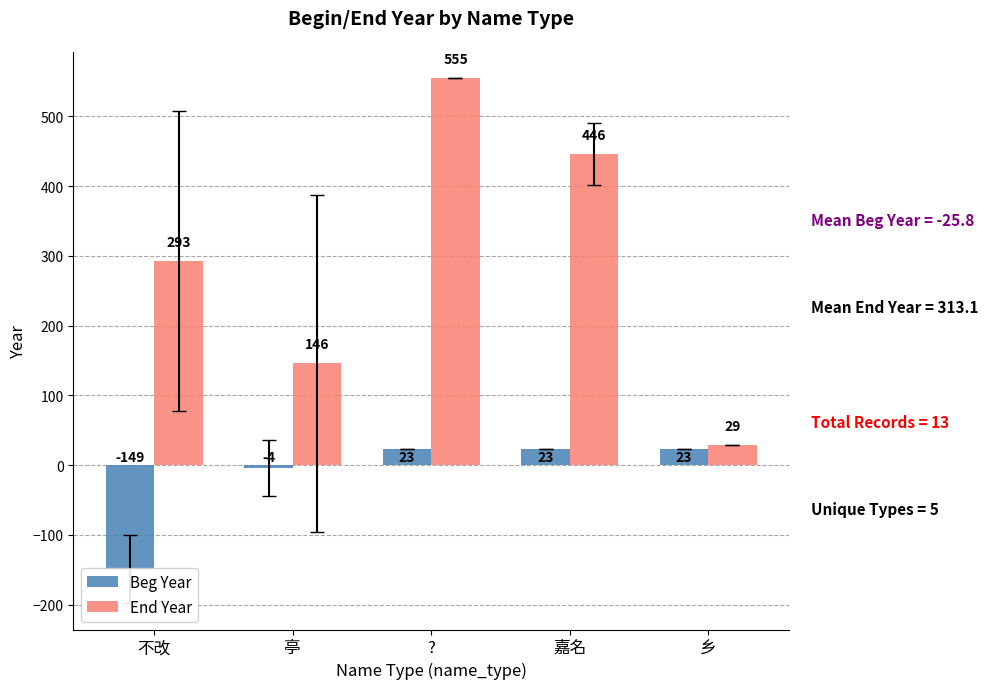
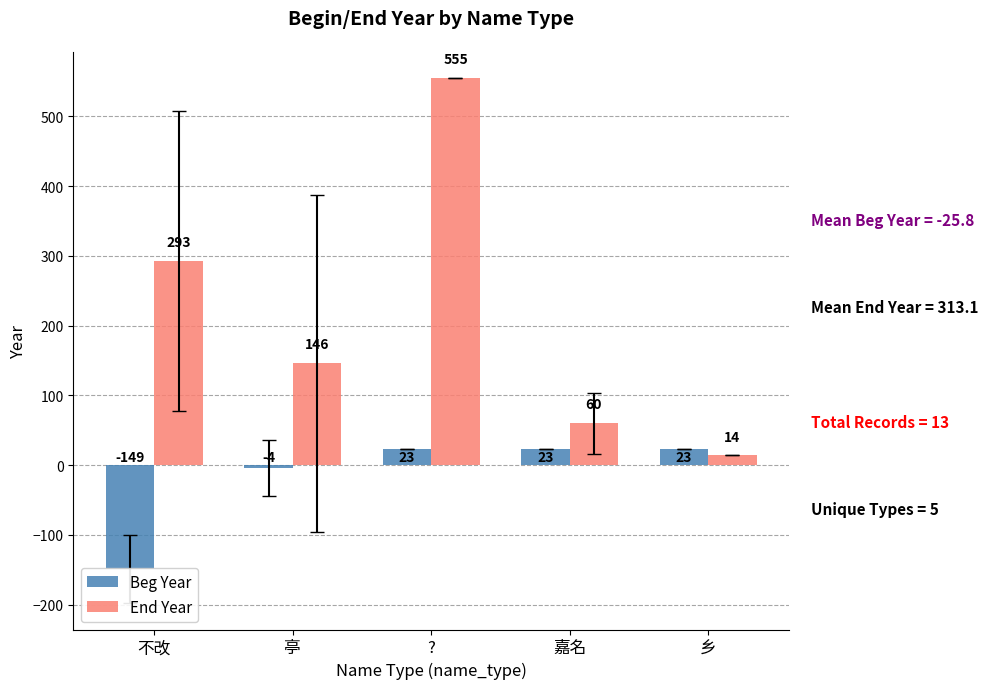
End Year, 嘉名: 446 -> 60
End Year, 乡: 29 -> 14
